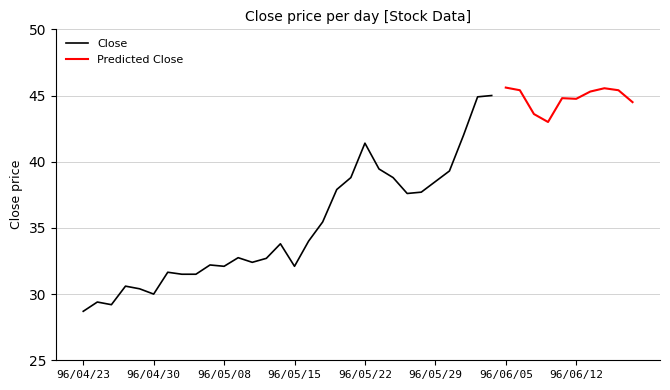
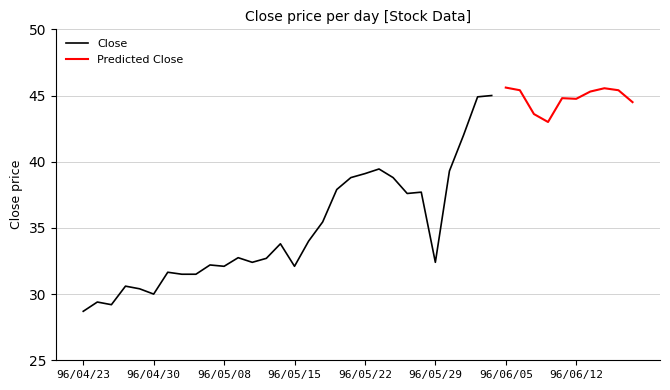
Close, 96/05/22: 41.4 -> 39.1
Close, 96/05/29: 38.5 -> 32.4
